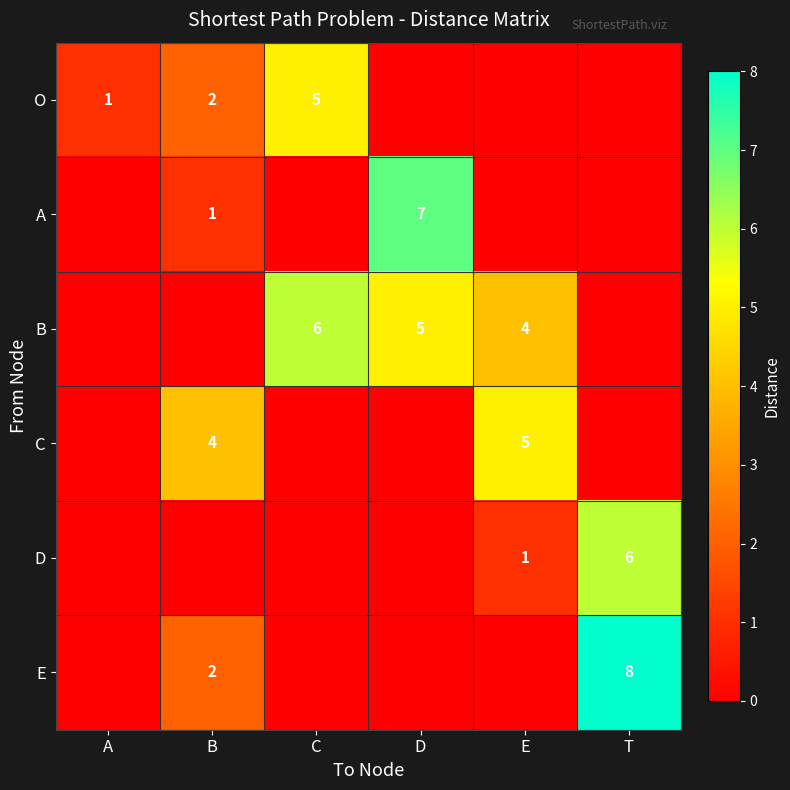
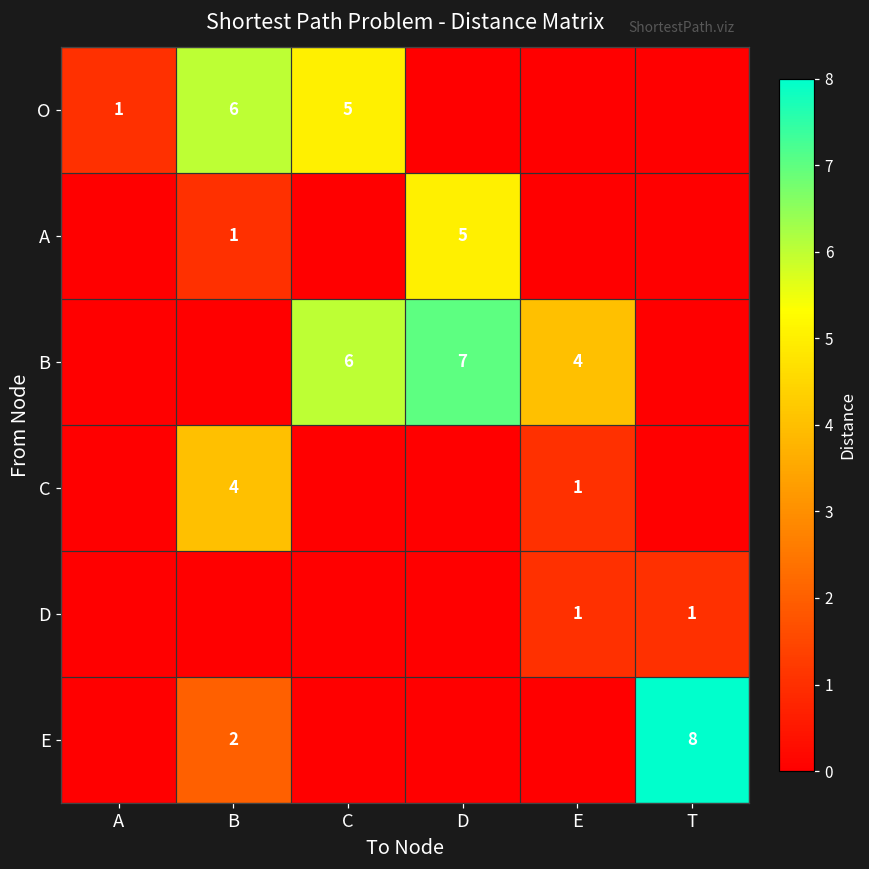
O, B: 2 -> 6
A, D: 7 -> 5
B, D: 5 -> 7
C, E: 5 -> 1
D, T: 6 -> 1
